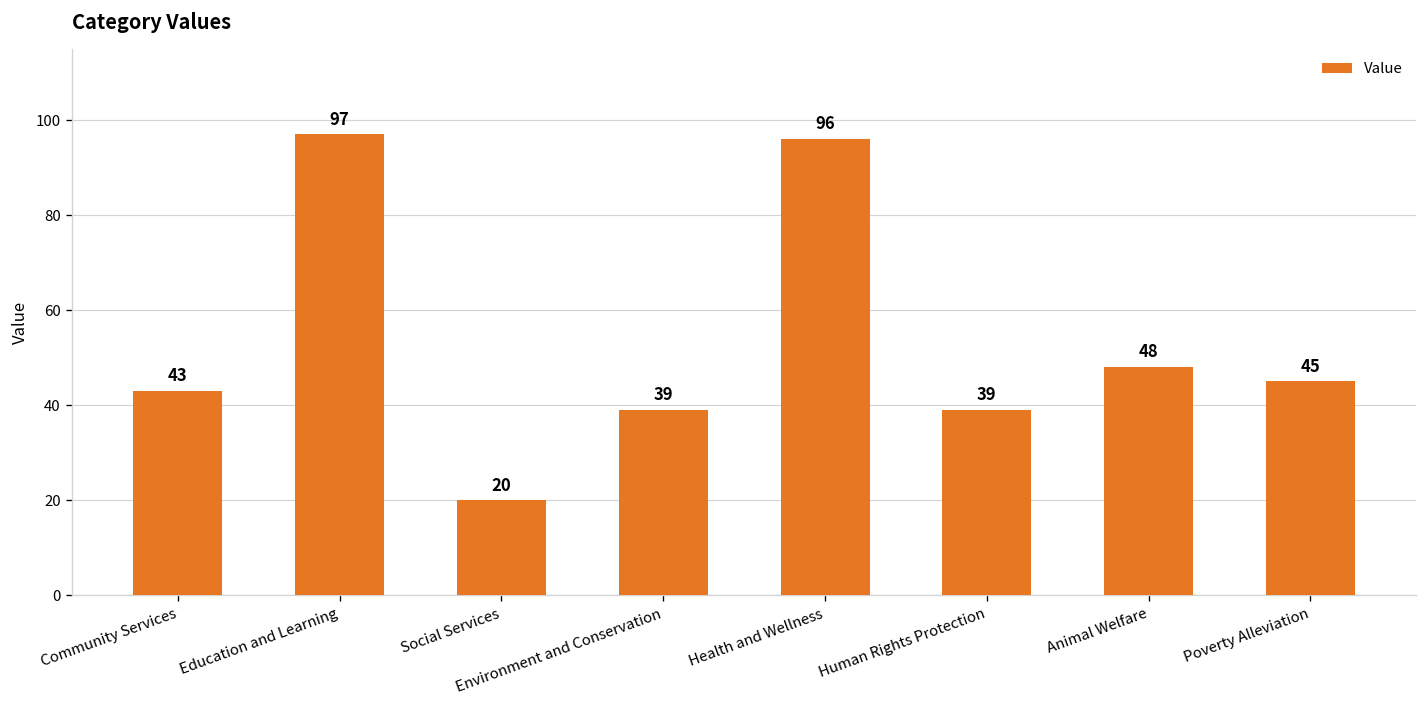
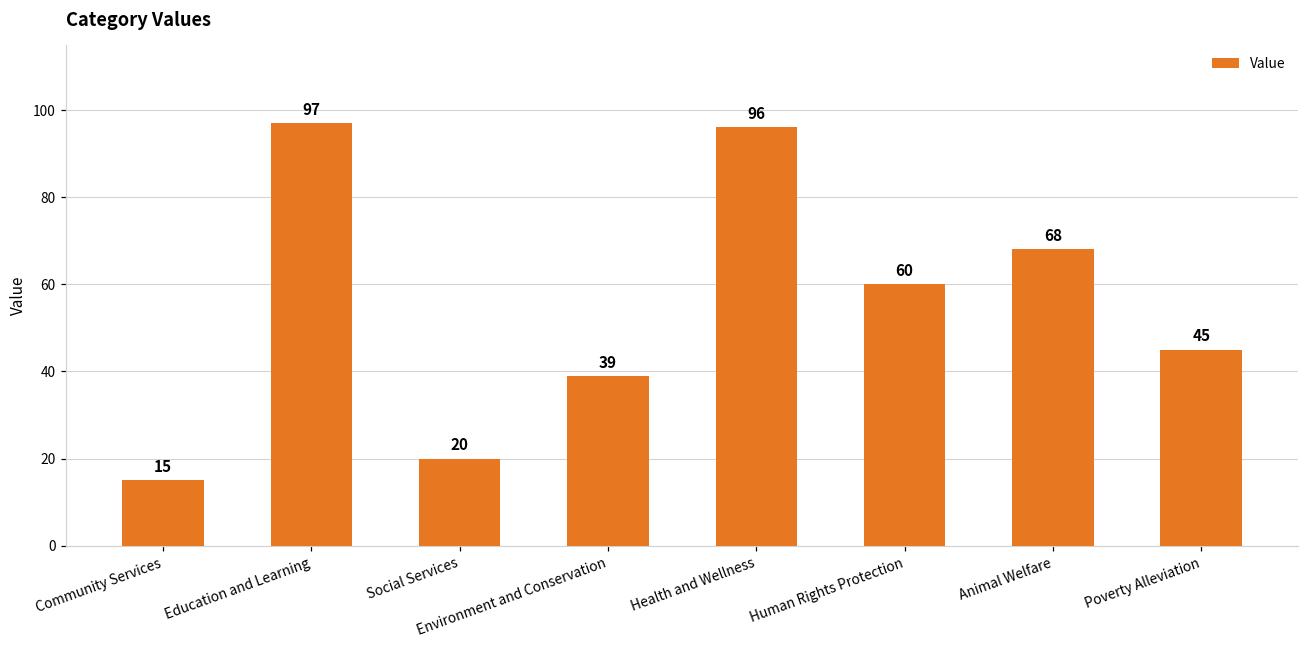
Community Services: 43 -> 15
Human Rights Protection: 39 -> 60
Animal Welfare: 48 -> 68
